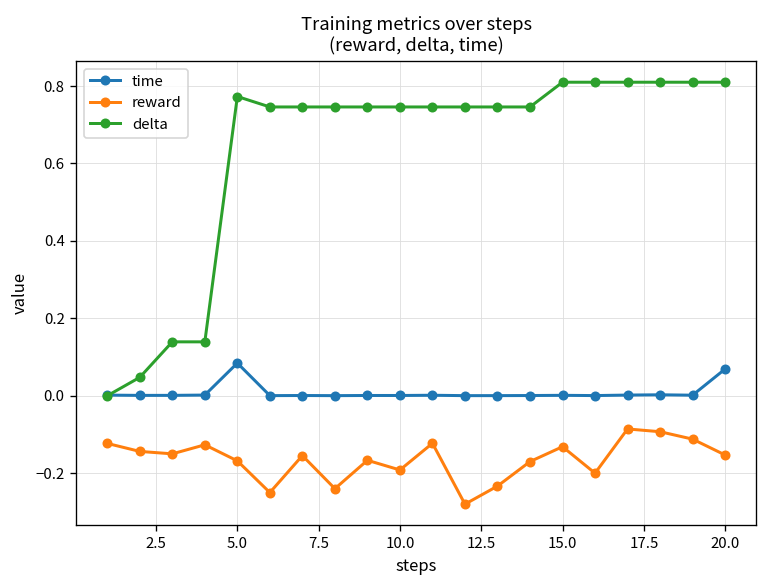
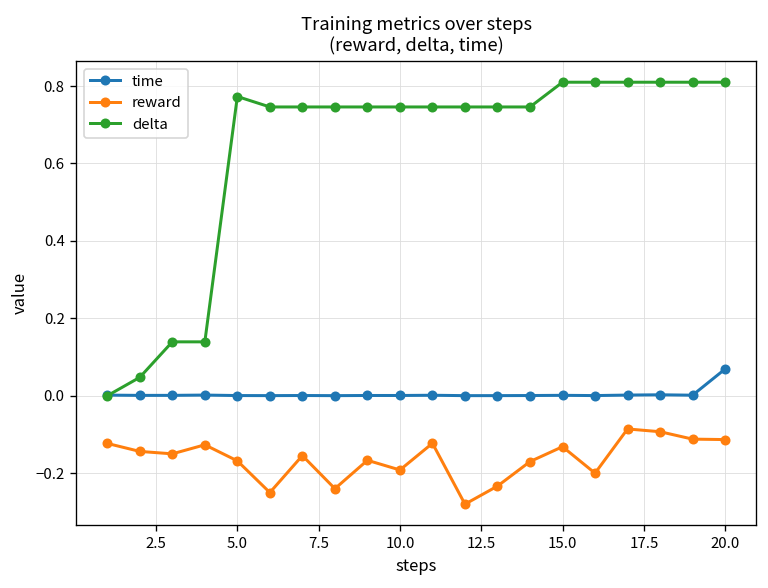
time, 5.0: 0.08 -> 0.00
reward, 20.0: -0.15 -> -0.11
